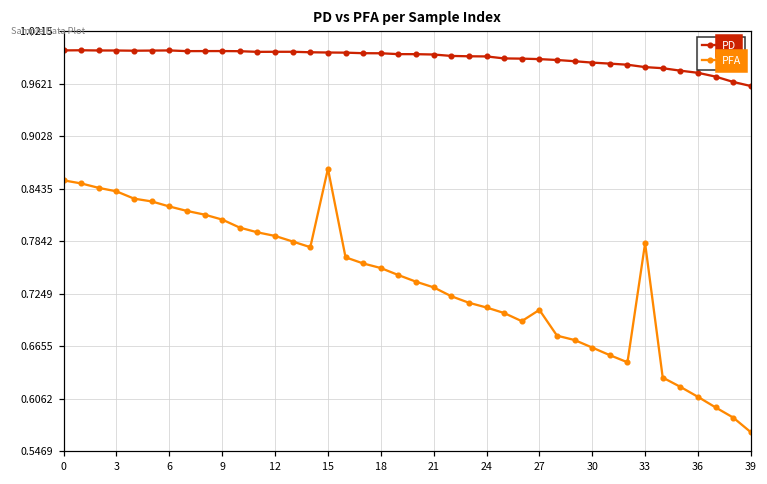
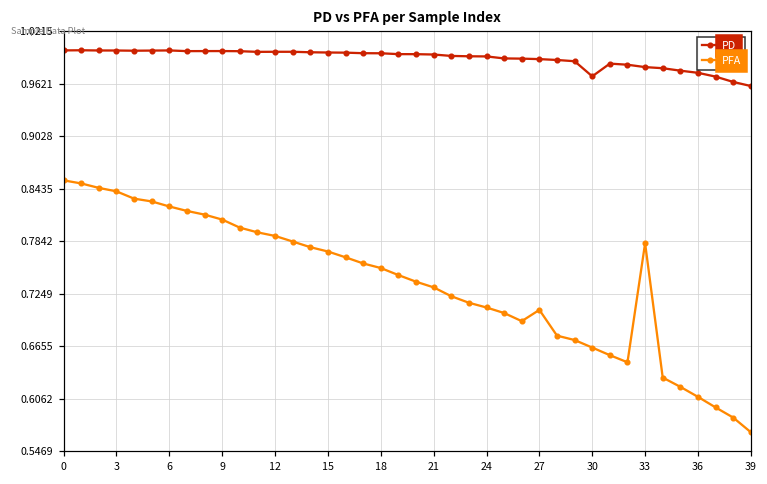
PFA, 15: 0.87 -> 0.77
PD, 30: 0.99 -> 0.97
